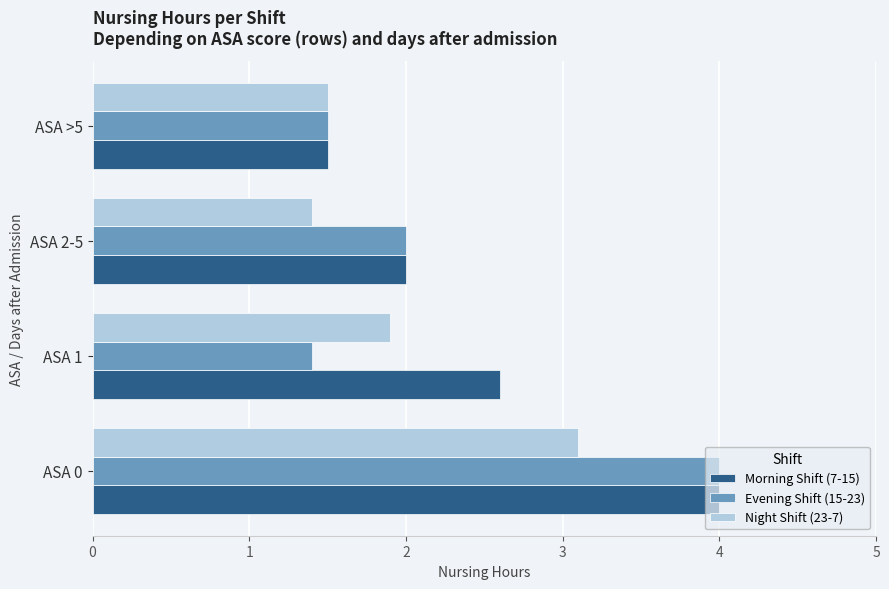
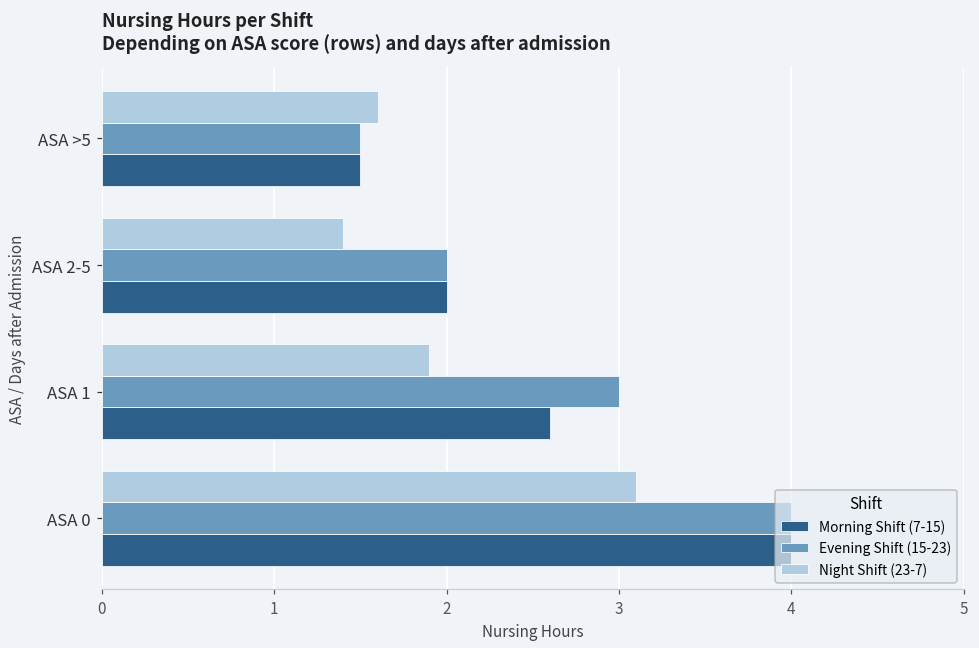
Night Shift (23-7), ASA >5: 1.5 -> 1.6
Evening Shift (15-23), ASA 1: 1.4 -> 3.0
